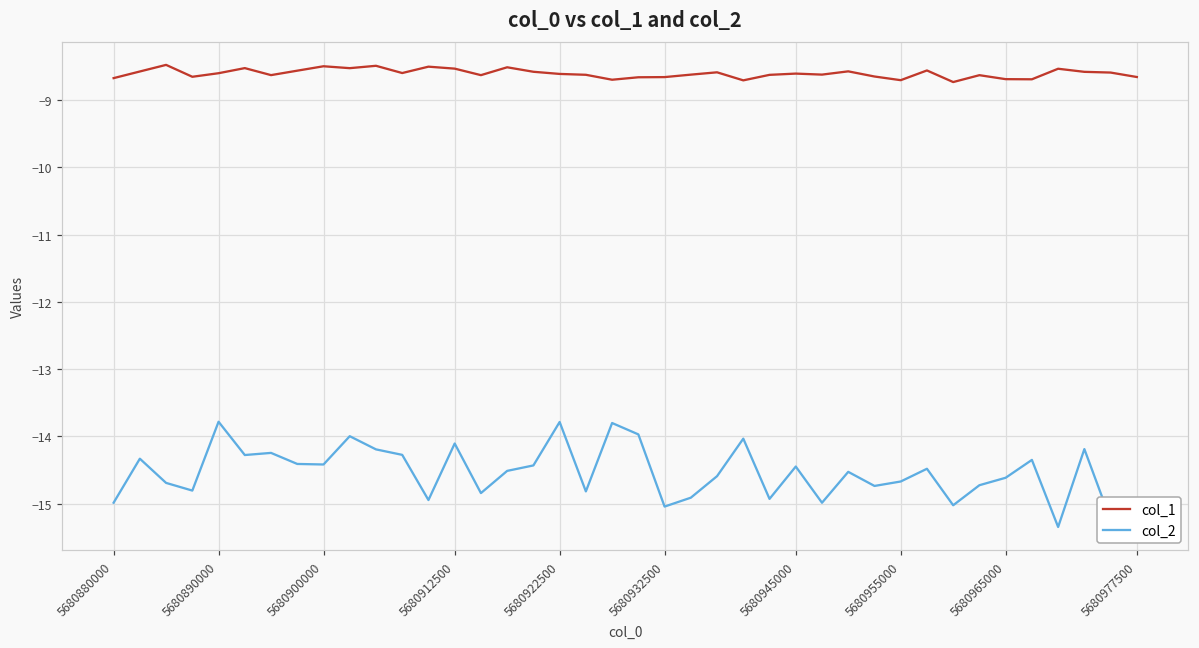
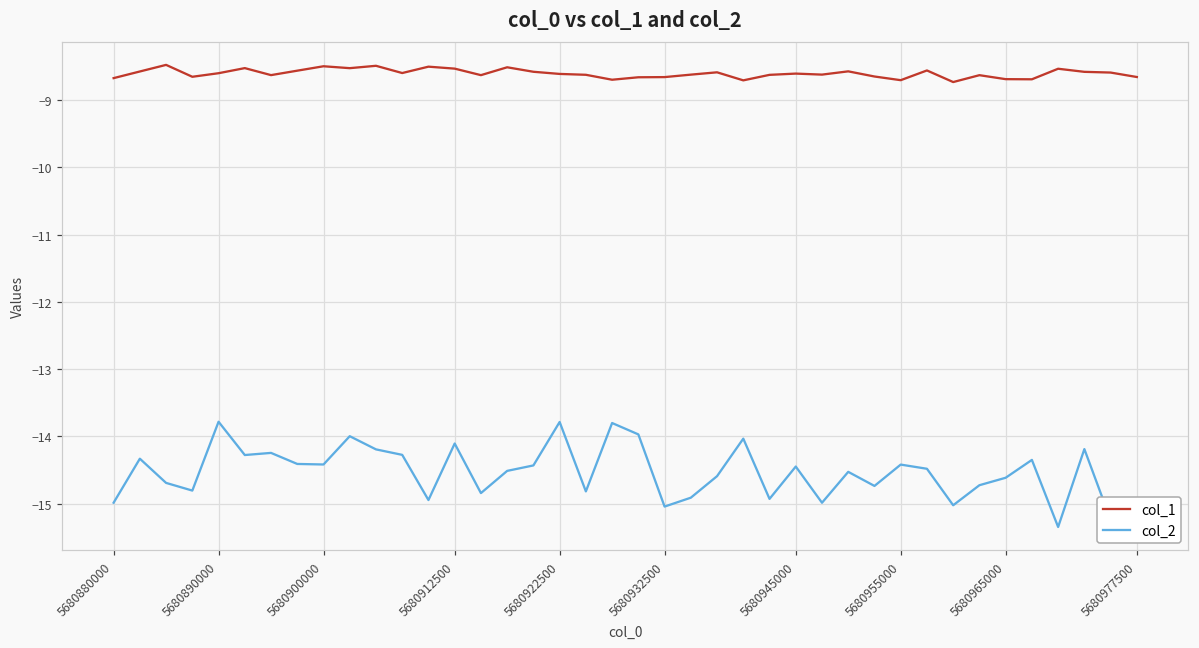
col_2, 5680955000: -14.7 -> -14.4
